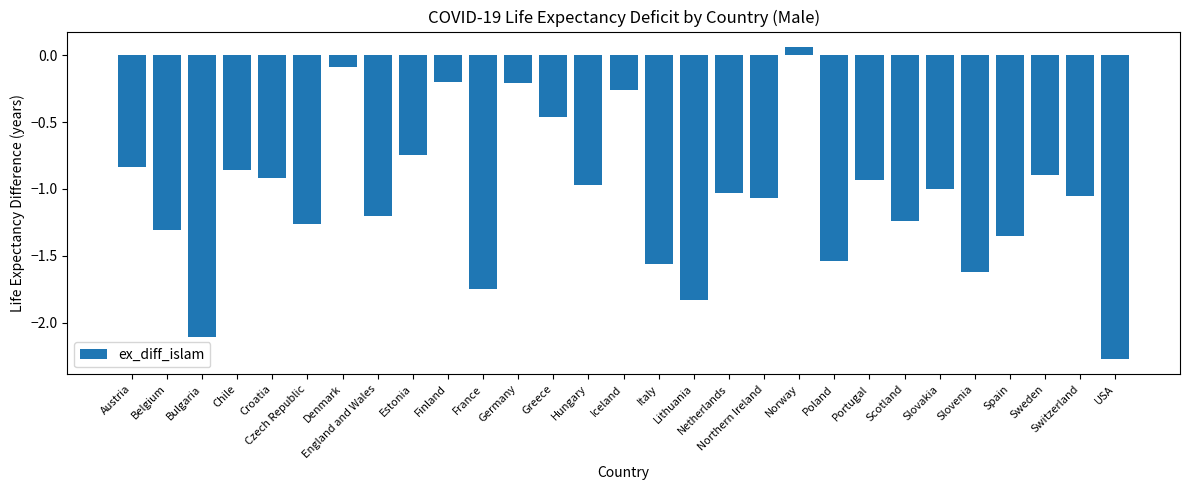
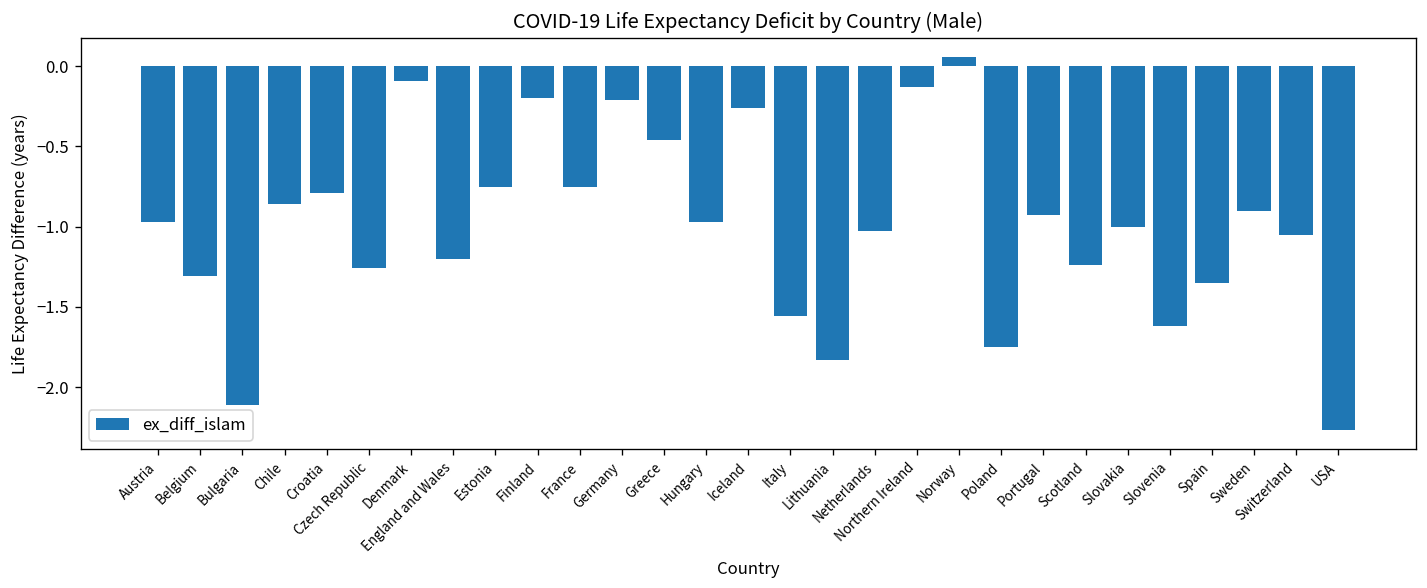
Austria: -0.84 -> -0.97
Croatia: -0.92 -> -0.79
France: -1.75 -> -0.75
Northern Ireland: -1.07 -> -0.13
Poland: -1.54 -> -1.75
